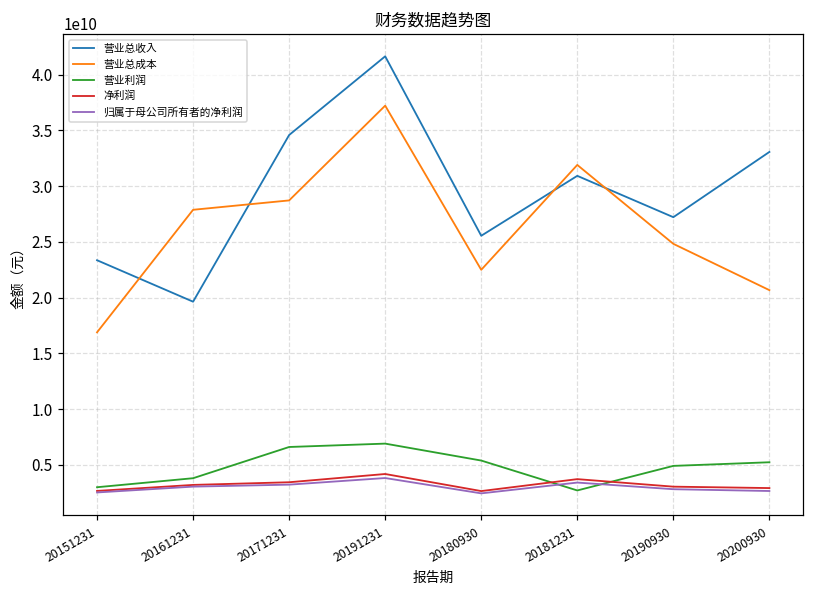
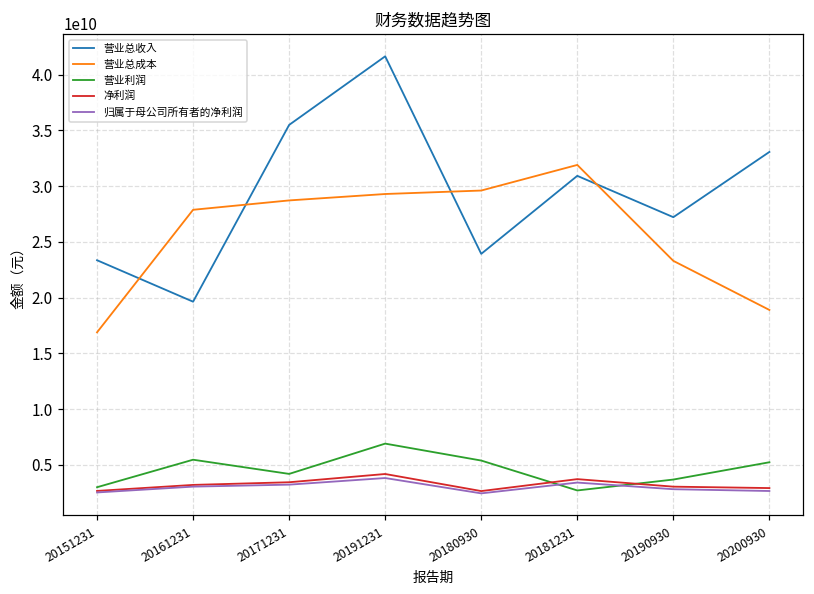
营业利润, 20161231: 3800000000 -> 5500000000
营业总收入, 20171231: 34600000000 -> 35500000000
营业利润, 20171231: 6600000000 -> 4200000000
营业总成本, 20191231: 37200000000 -> 29300000000
营业总收入, 20180930: 25500000000 -> 23900000000
营业总成本, 20180930: 22500000000 -> 29600000000
营业总成本, 20190930: 24800000000 -> 23300000000
营业利润, 20190930: 4900000000 -> 3700000000
营业总成本, 20200930: 20700000000 -> 18900000000
